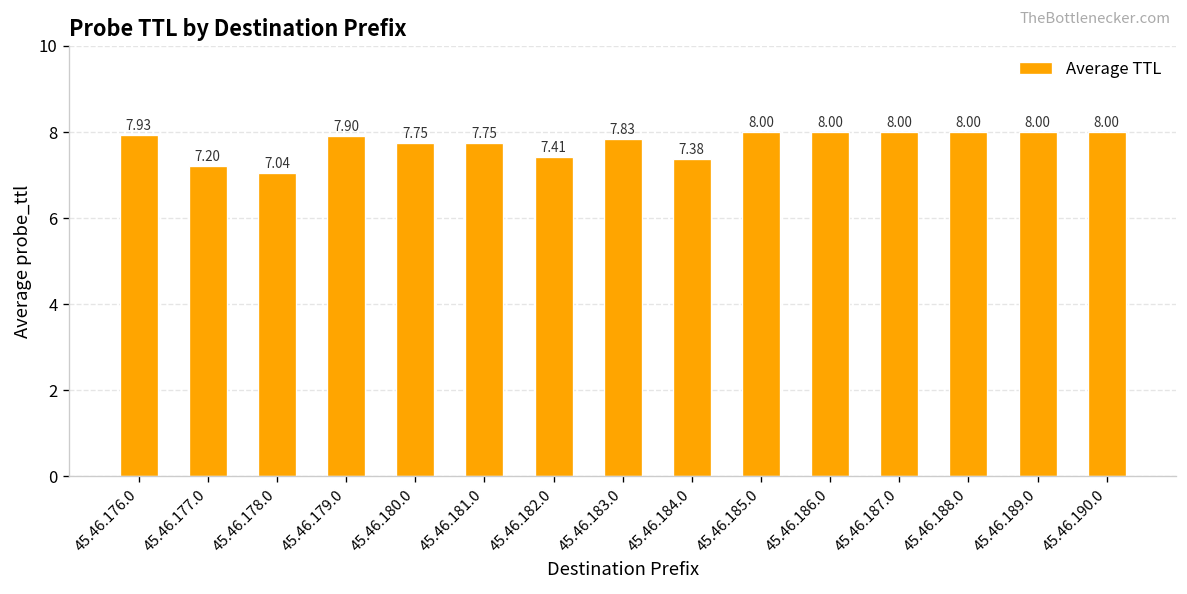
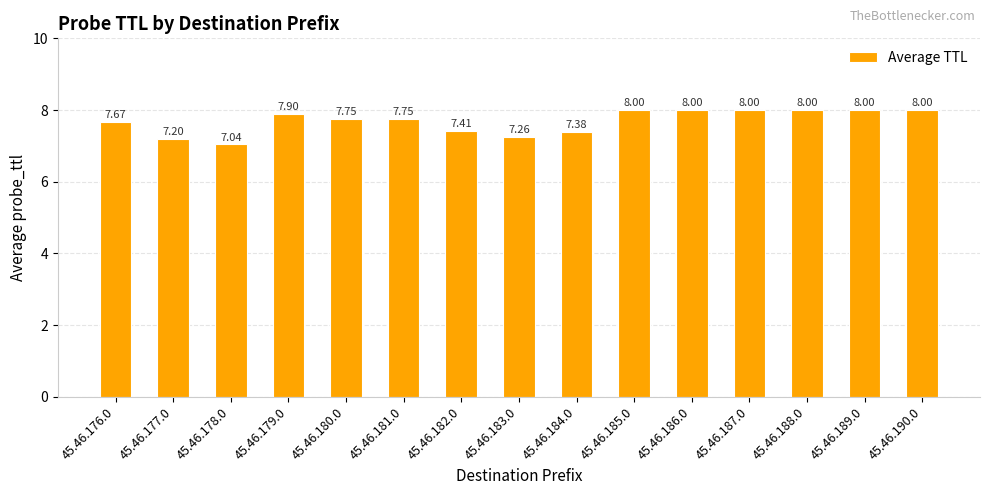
45.46.176.0: 7.93 -> 7.67
45.46.183.0: 7.83 -> 7.26
